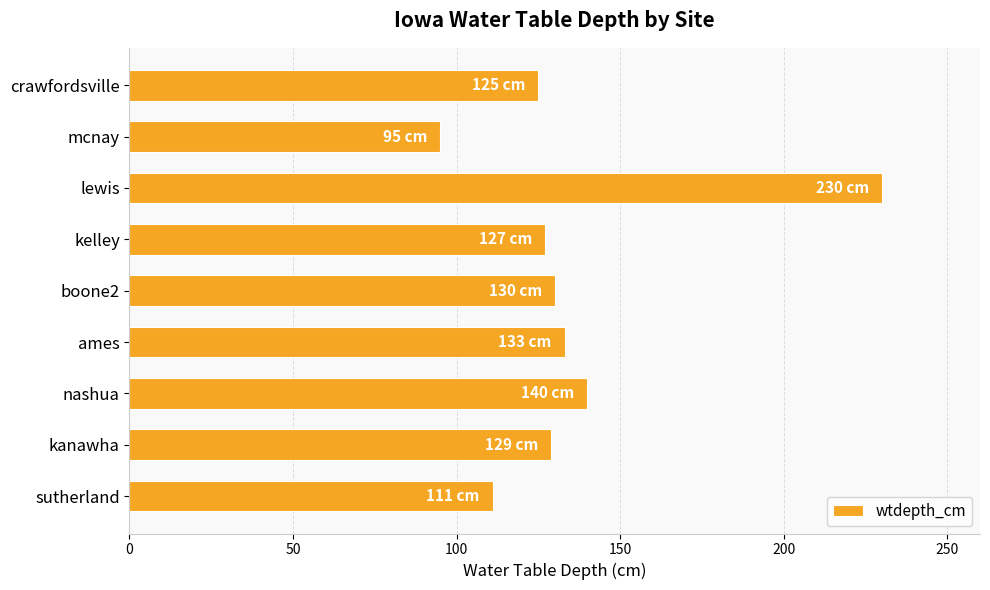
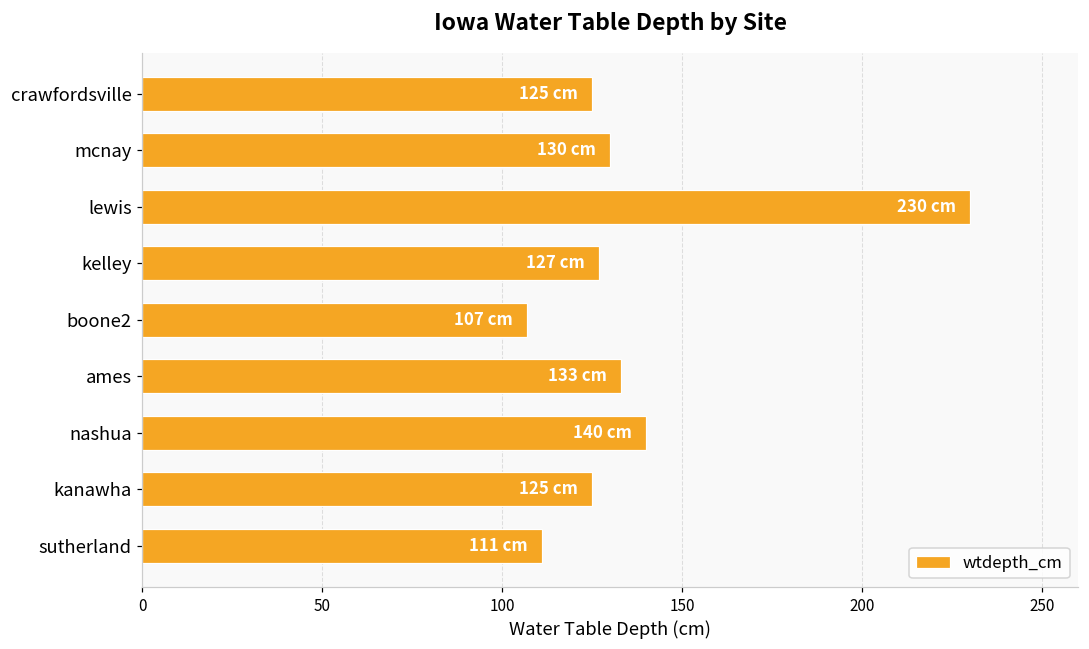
mcnay: 95 -> 130
boone2: 130 -> 107
kanawha: 129 -> 125
